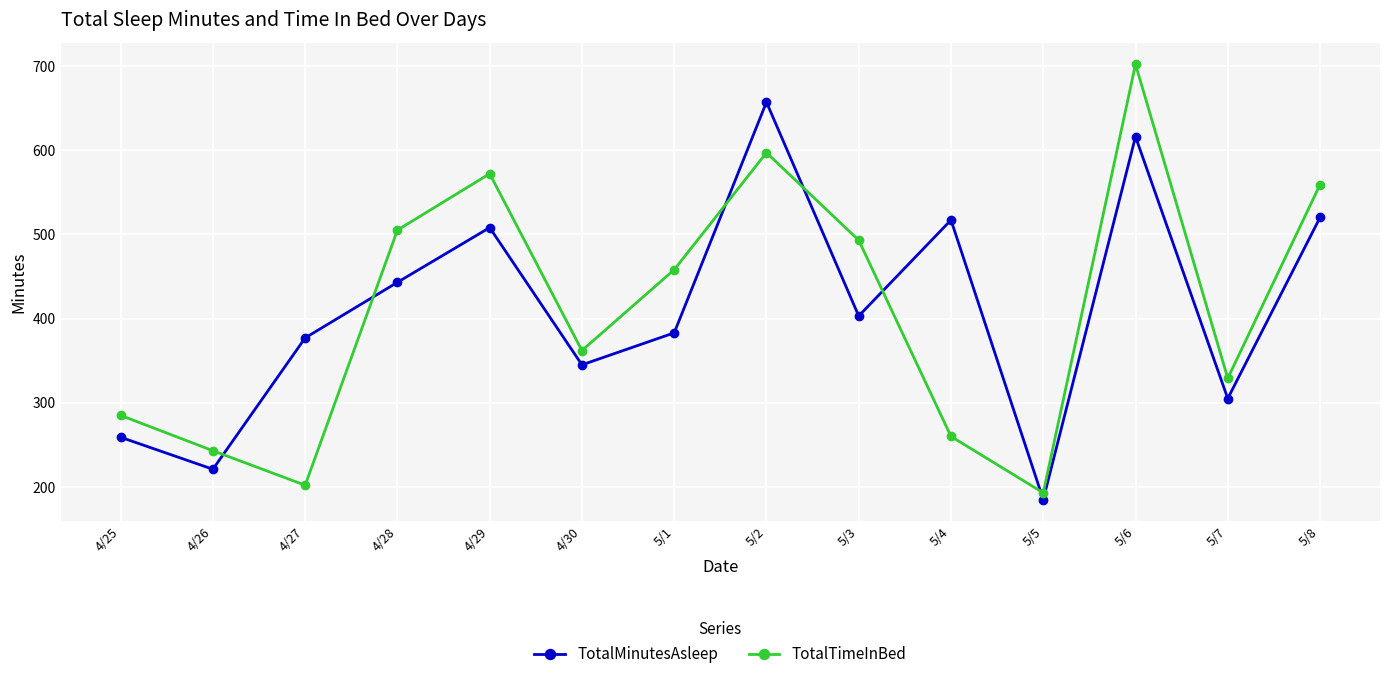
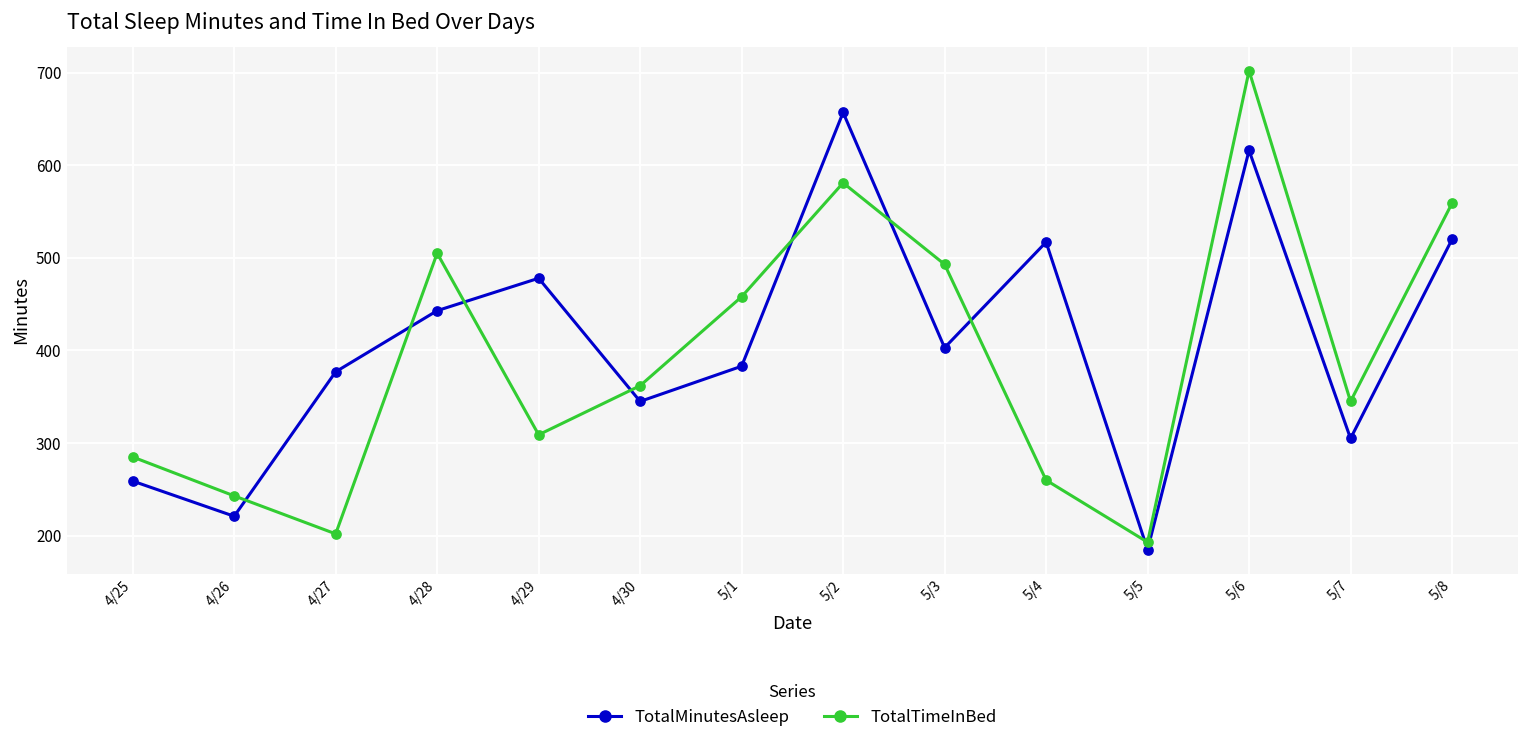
TotalMinutesAsleep, 4/29: 510 -> 480
TotalTimeInBed, 4/29: 570 -> 310
TotalTimeInBed, 5/2: 600 -> 580
TotalTimeInBed, 5/7: 330 -> 350
